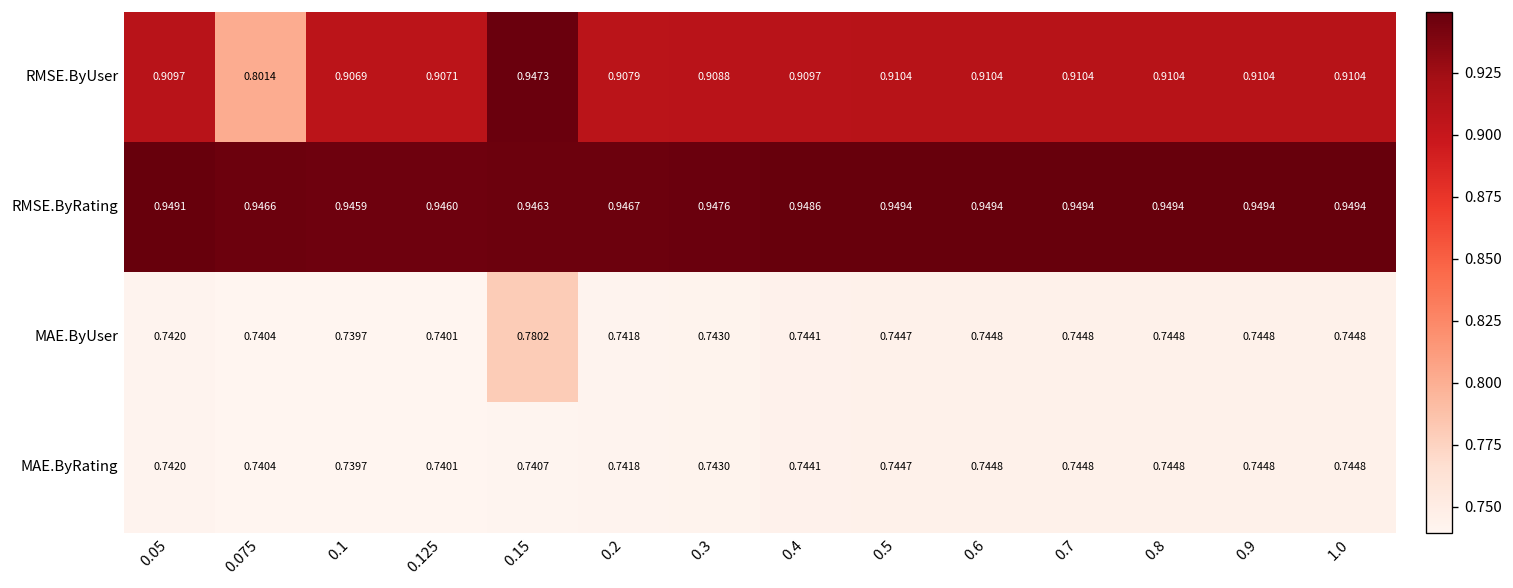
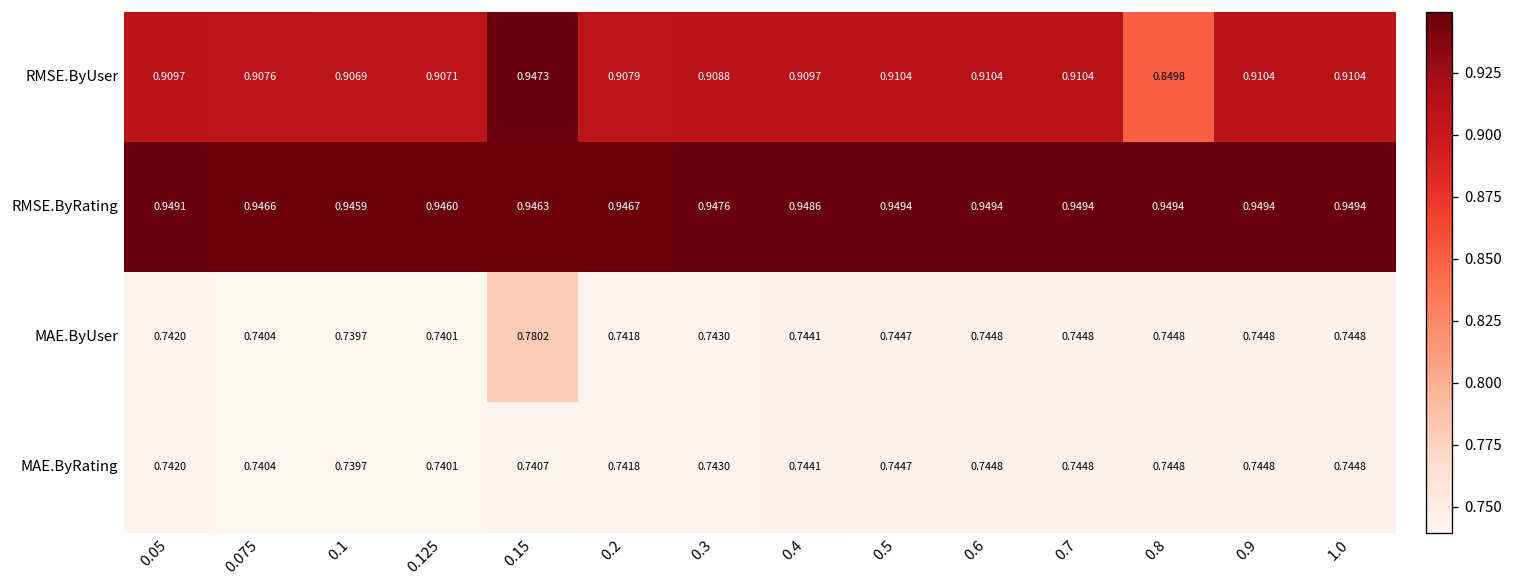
RMSE.ByUser, 0.075: 0.8014 -> 0.9076
RMSE.ByUser, 0.8: 0.9104 -> 0.8498
